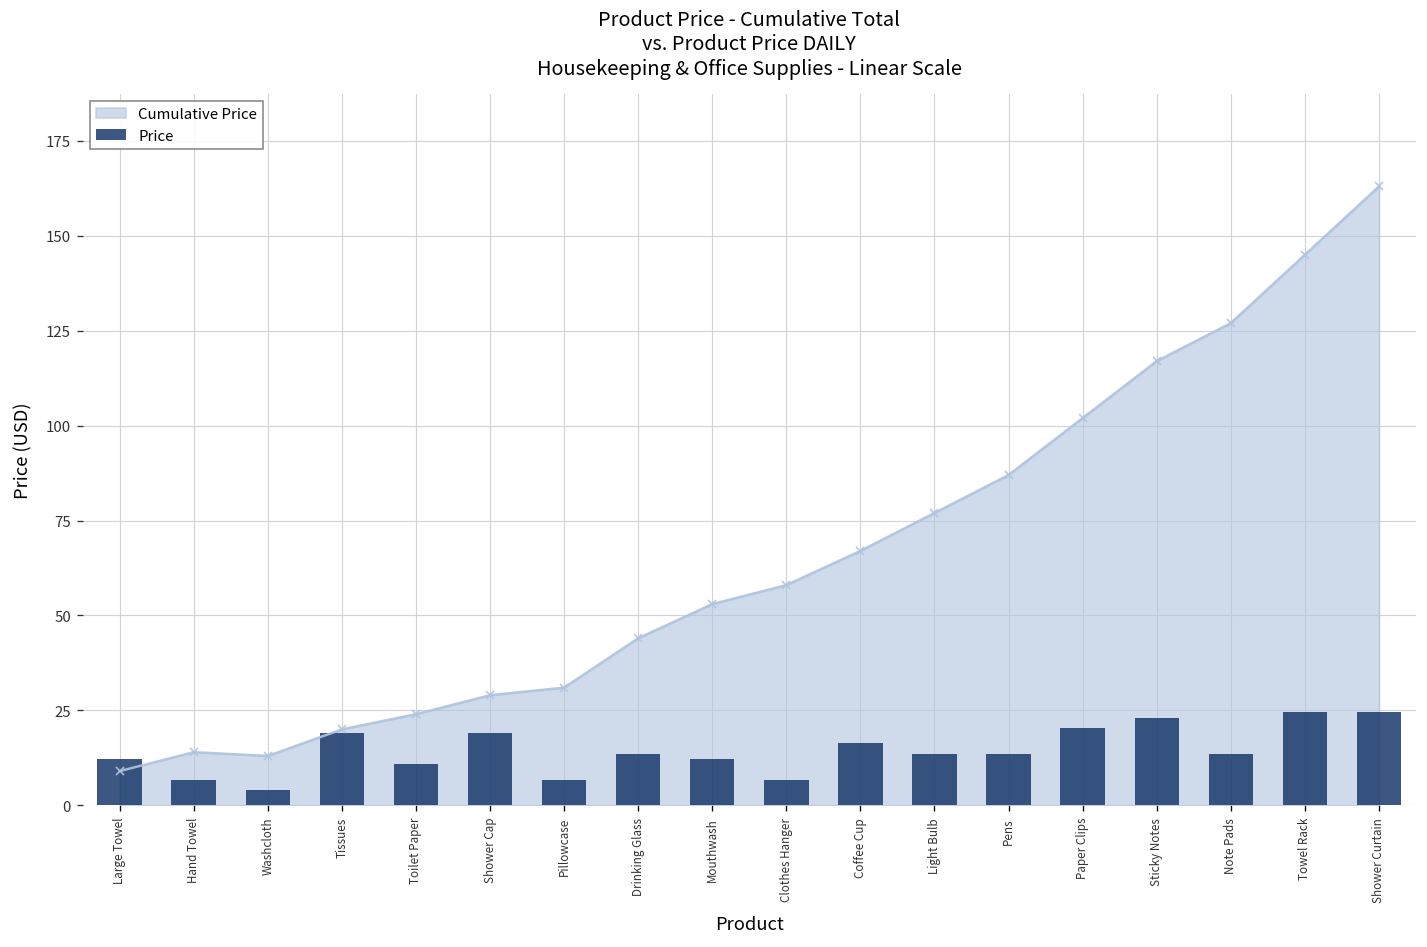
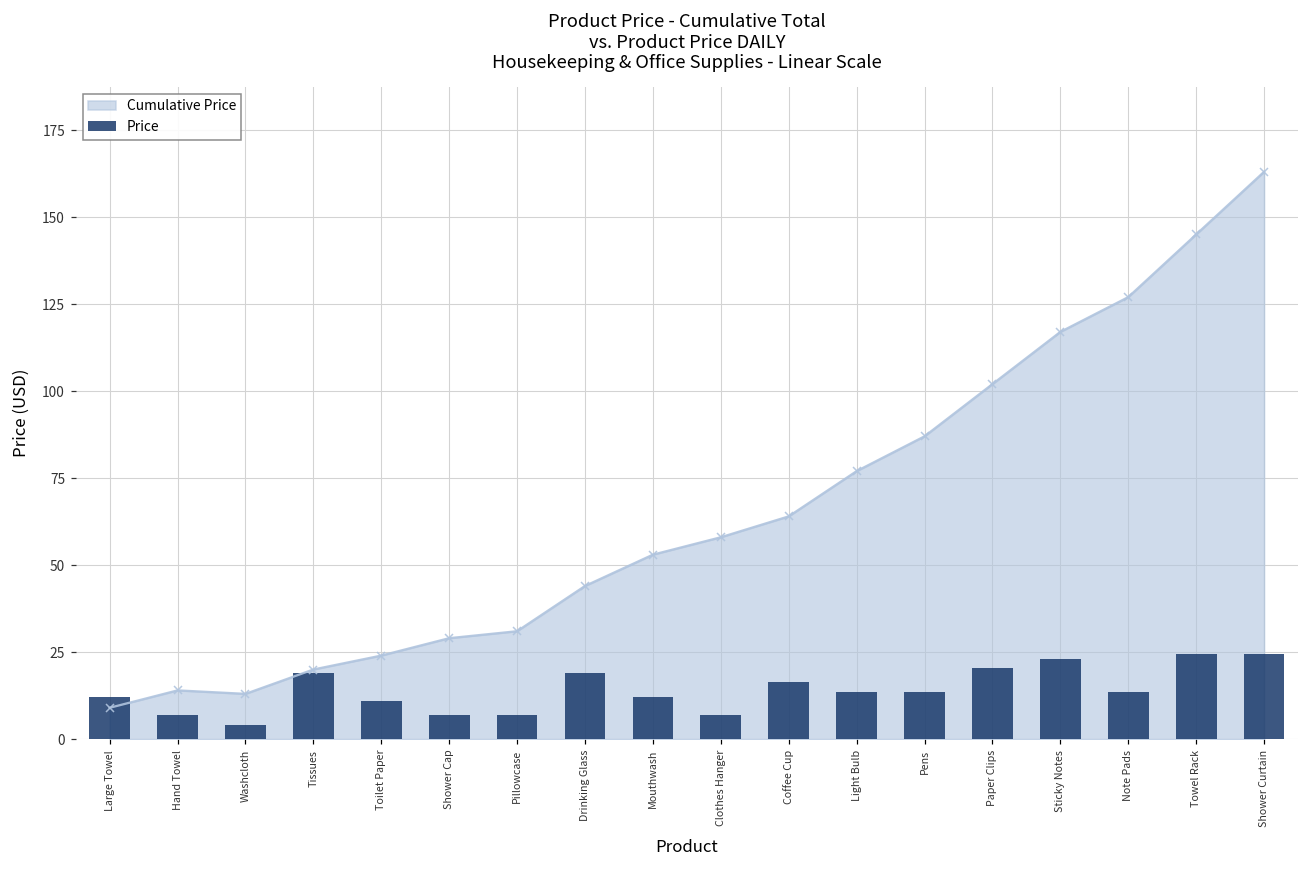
Price, Shower Cap: 19 -> 7
Price, Drinking Glass: 14 -> 19
Cumulative Price, Coffee Cup: 67 -> 64
